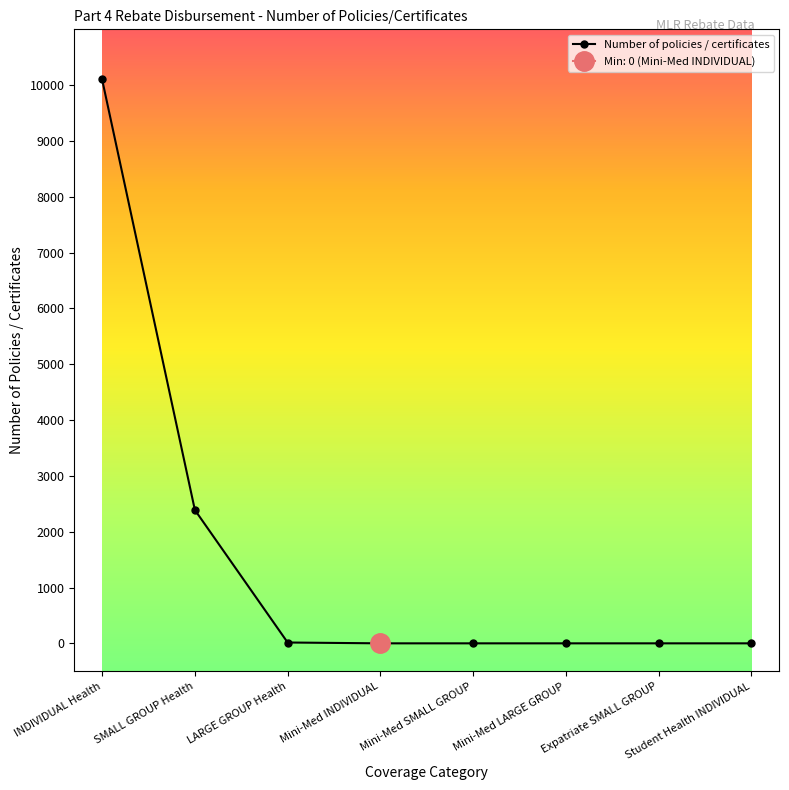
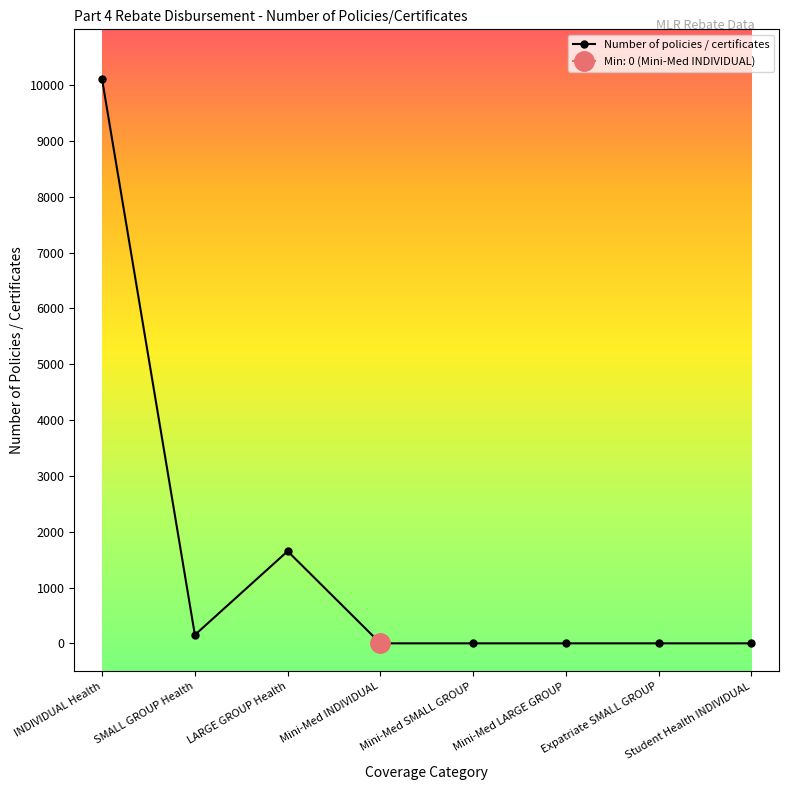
Number of policies / certificates, SMALL GROUP Health: 2400 -> 200
Number of policies / certificates, LARGE GROUP Health: 0 -> 1700
